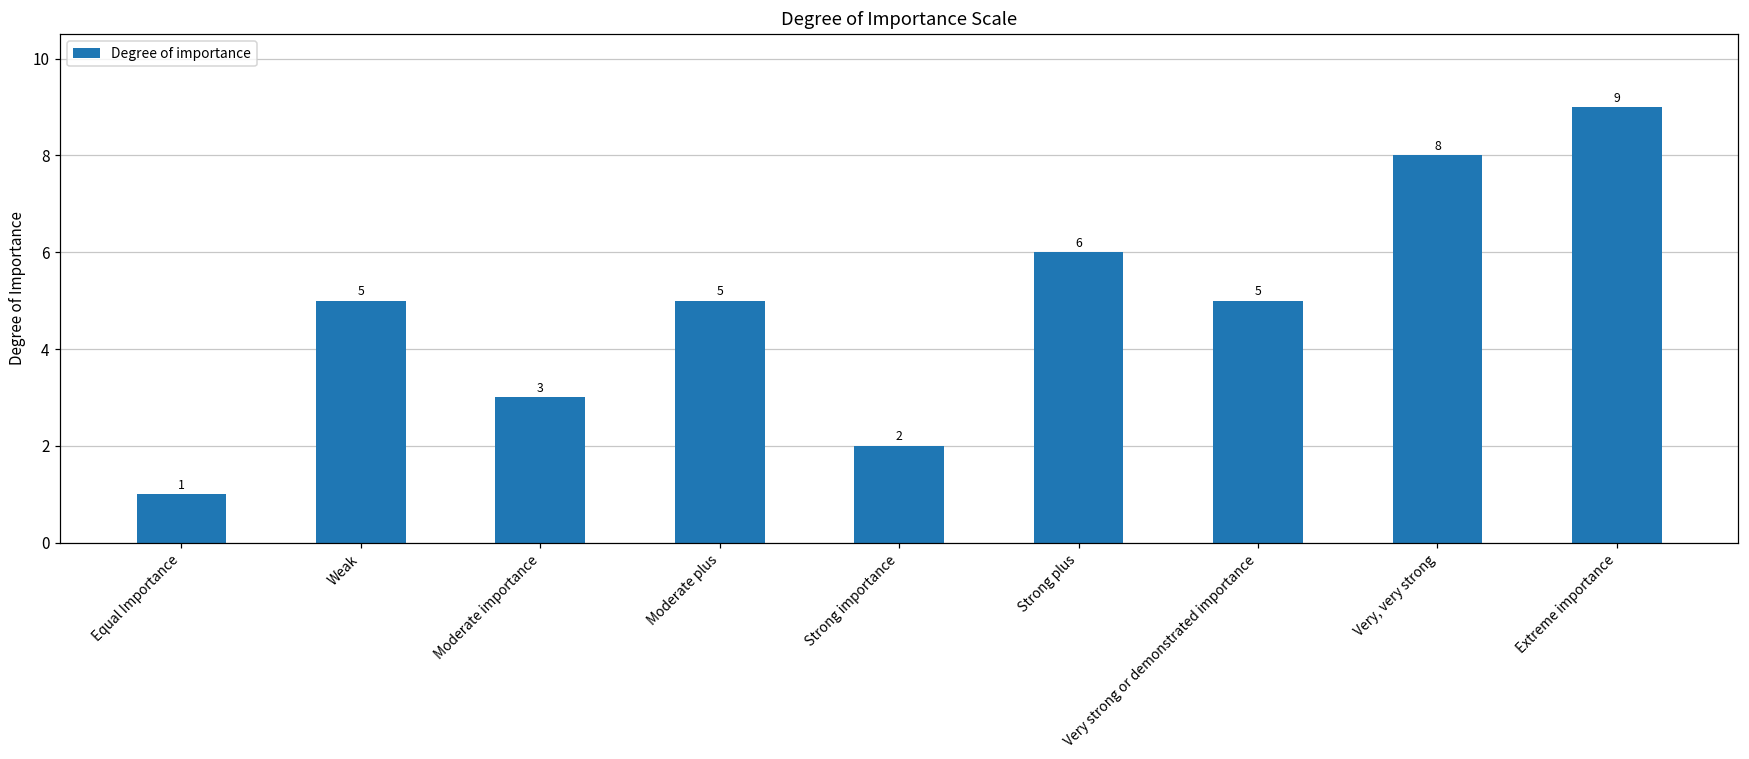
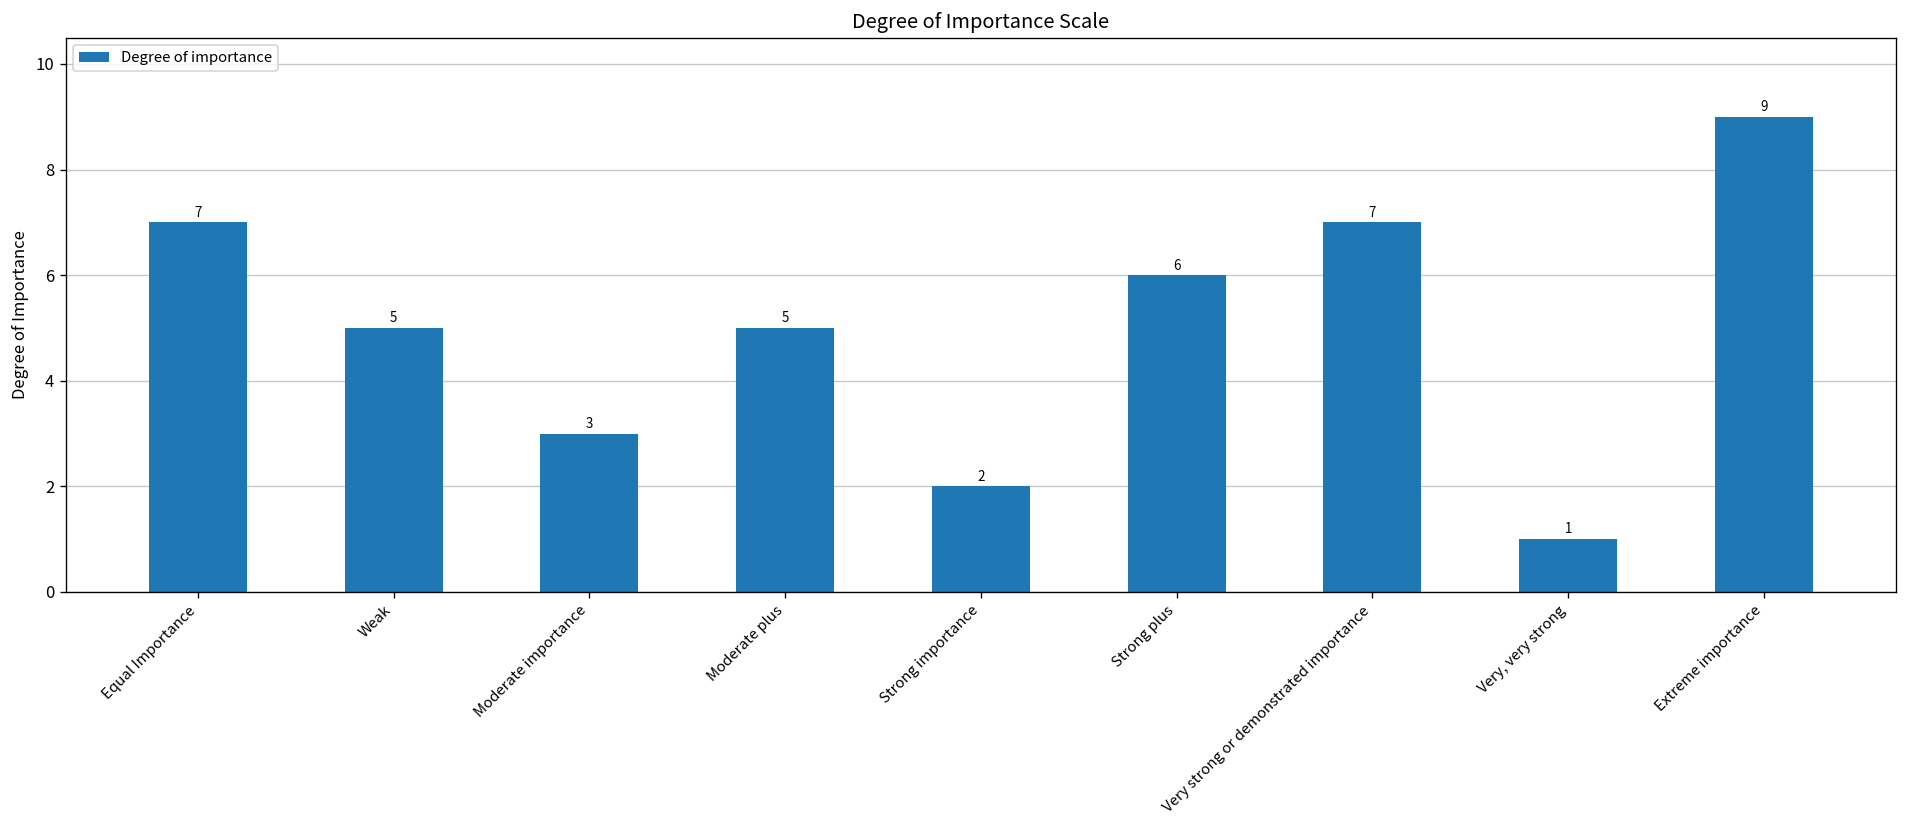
Equal Importance: 1 -> 7
Very strong or demonstrated importance: 5 -> 7
Very, very strong: 8 -> 1
